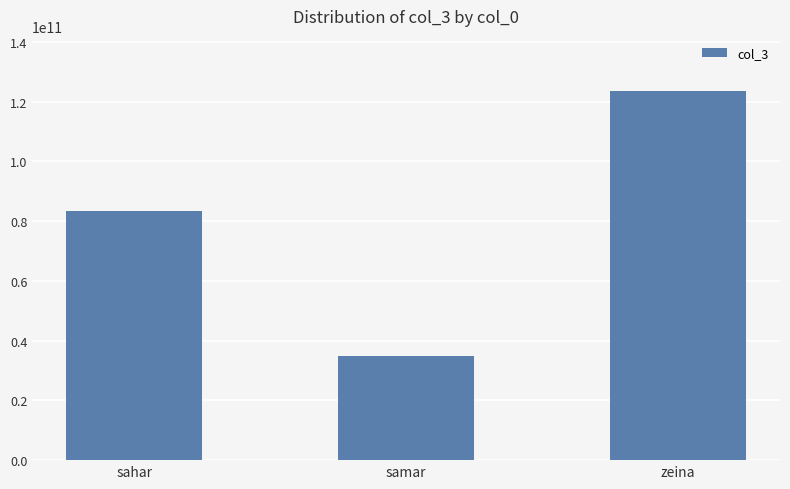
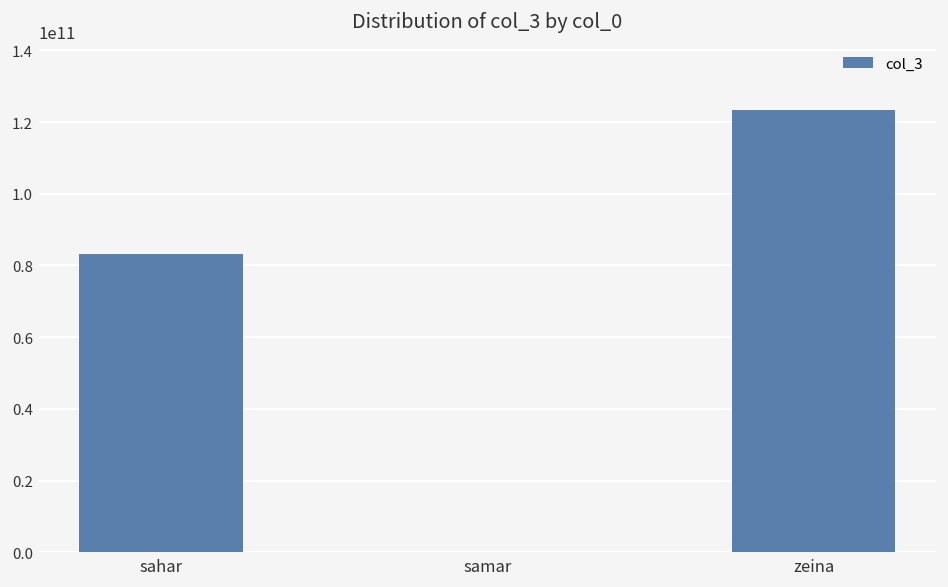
samar: 35000000000 -> 0
